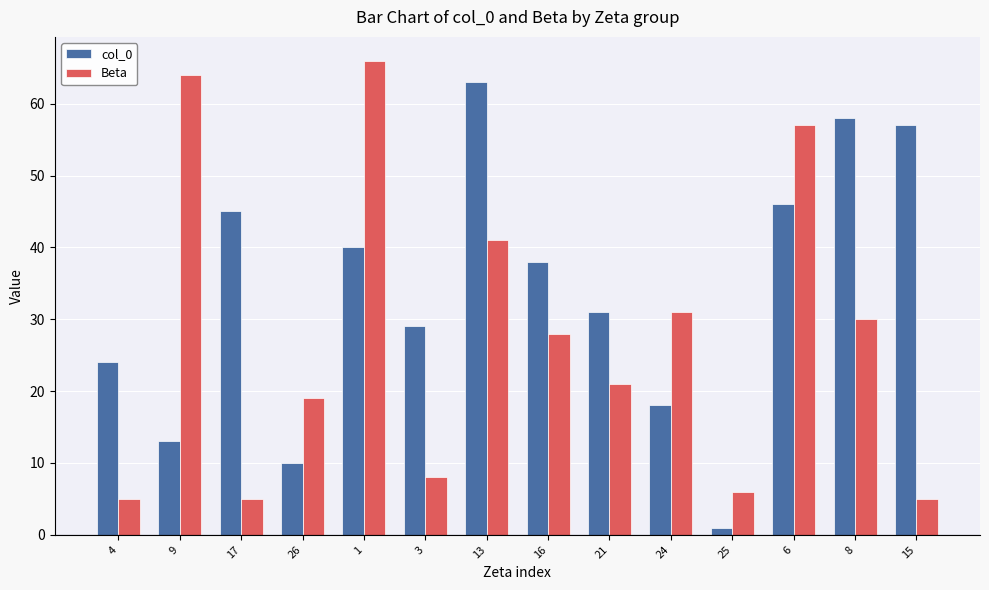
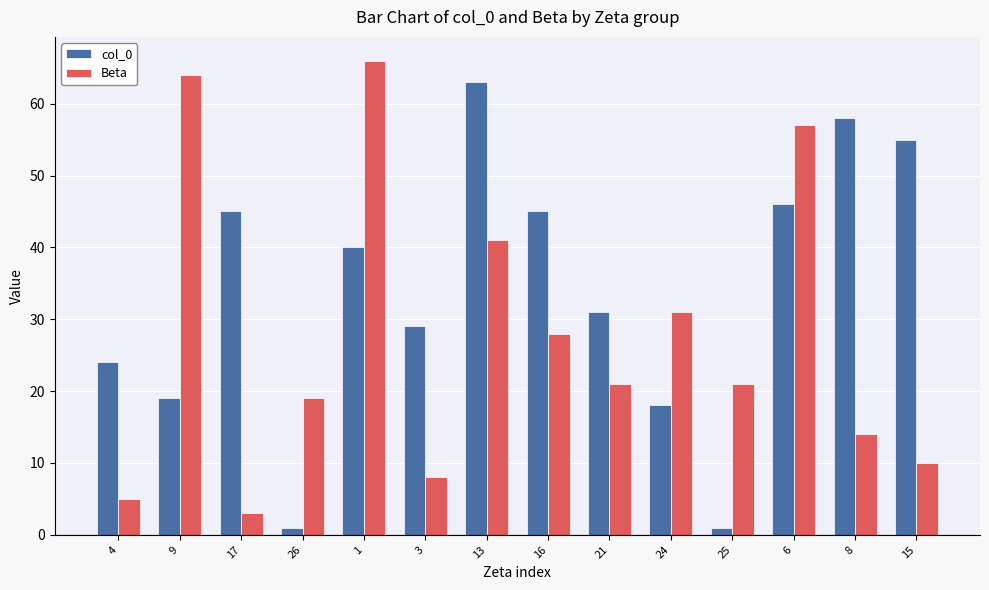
col_0, 9: 13 -> 19
Beta, 17: 5 -> 3
col_0, 26: 10 -> 1
col_0, 16: 38 -> 45
Beta, 25: 6 -> 21
Beta, 8: 30 -> 14
col_0, 15: 57 -> 55
Beta, 15: 5 -> 10
